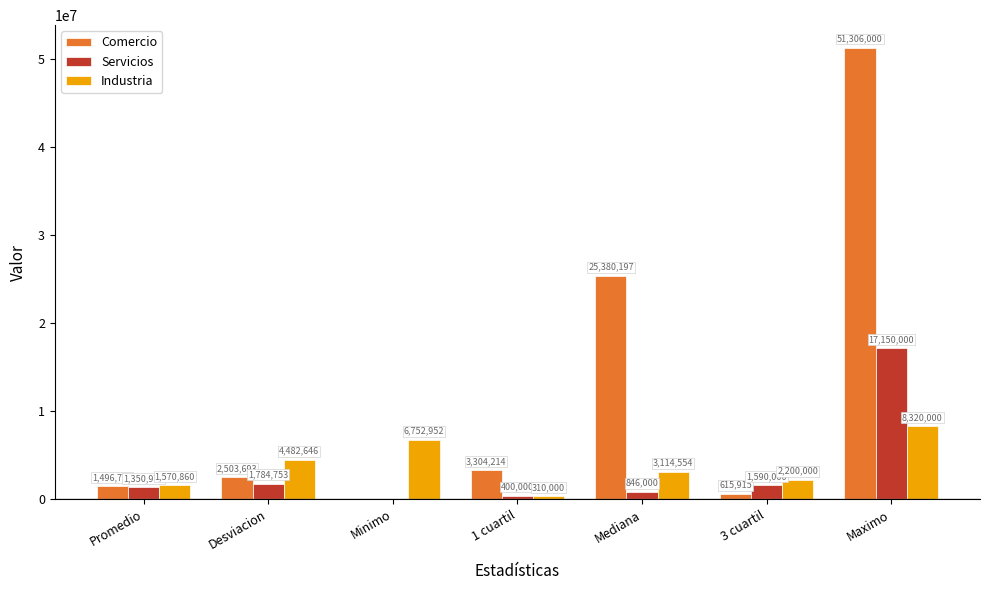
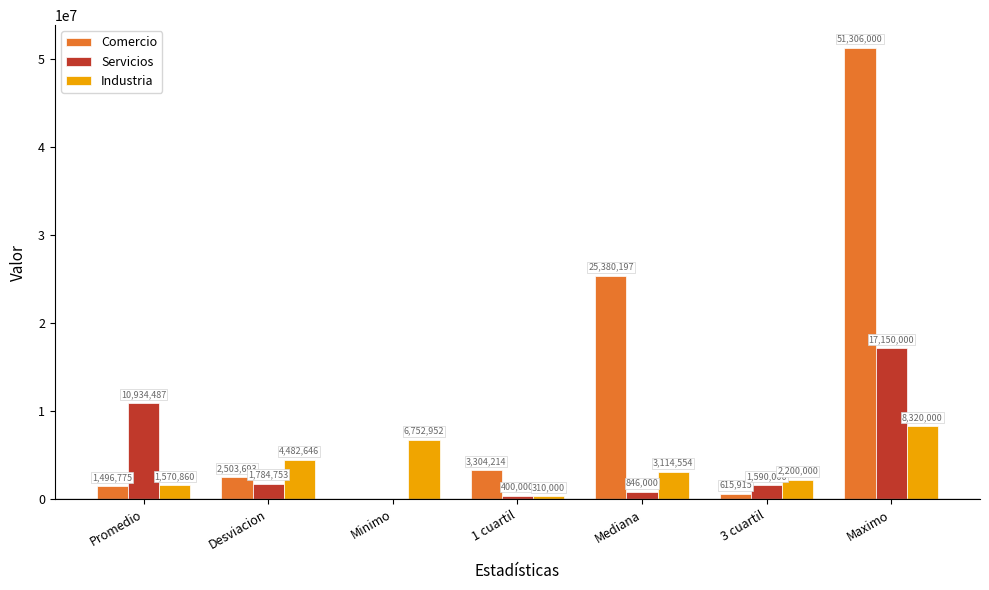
Servicios, Promedio: 1,350,975 -> 10,934,487
